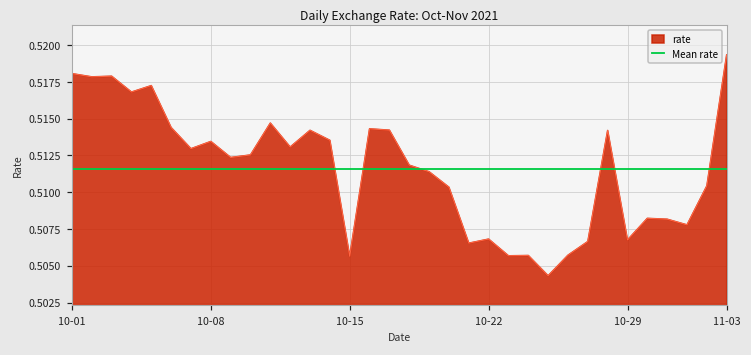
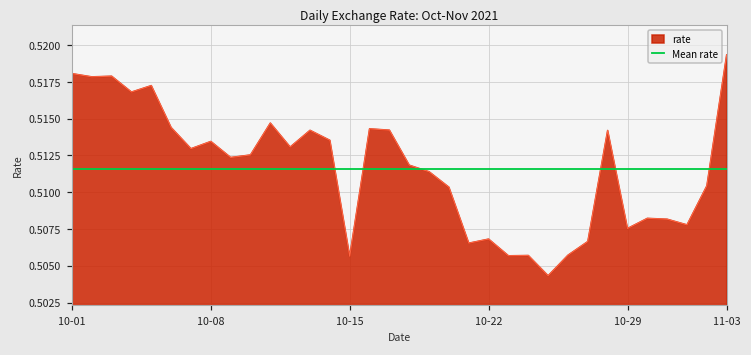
10-29: 0.5068 -> 0.5075
